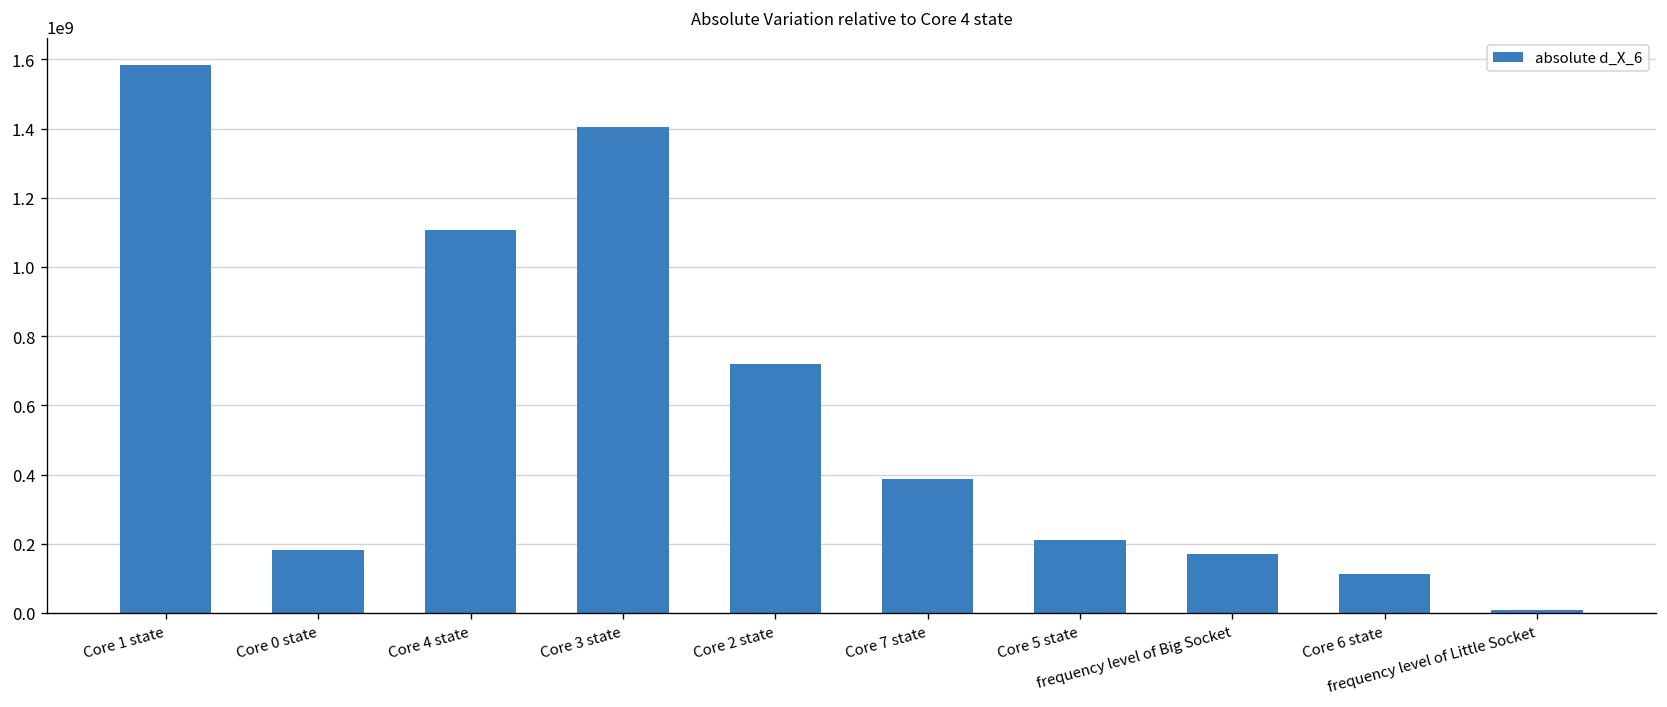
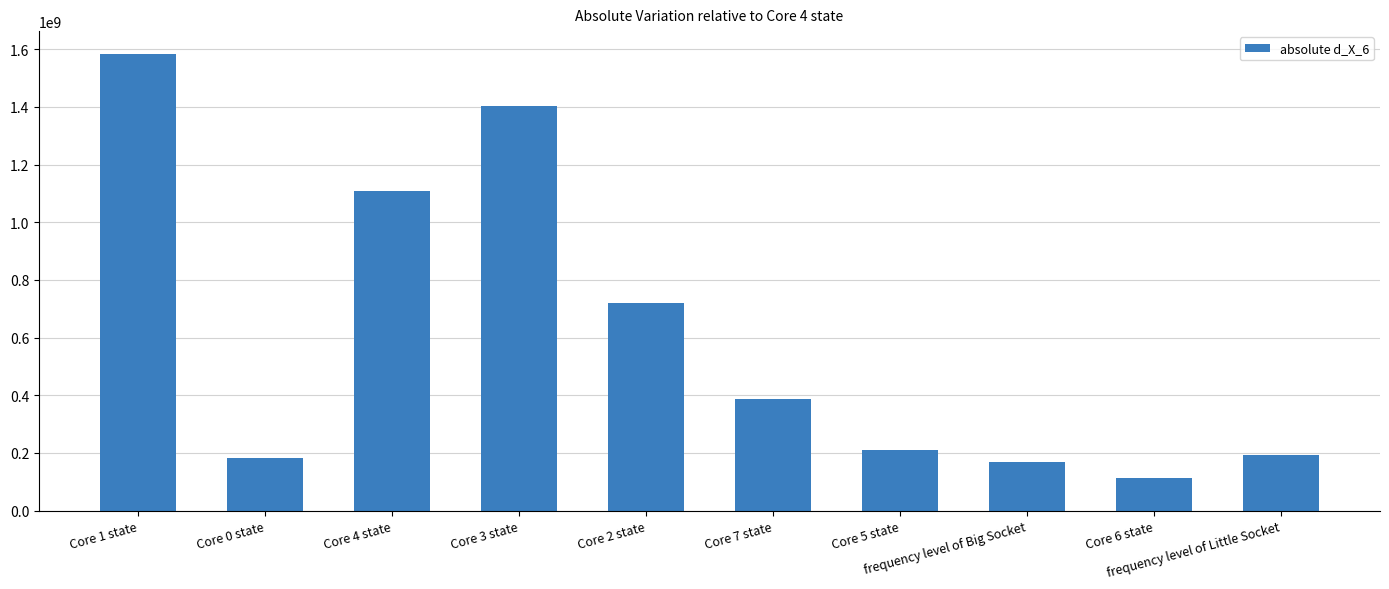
frequency level of Little Socket: 10000000 -> 190000000
